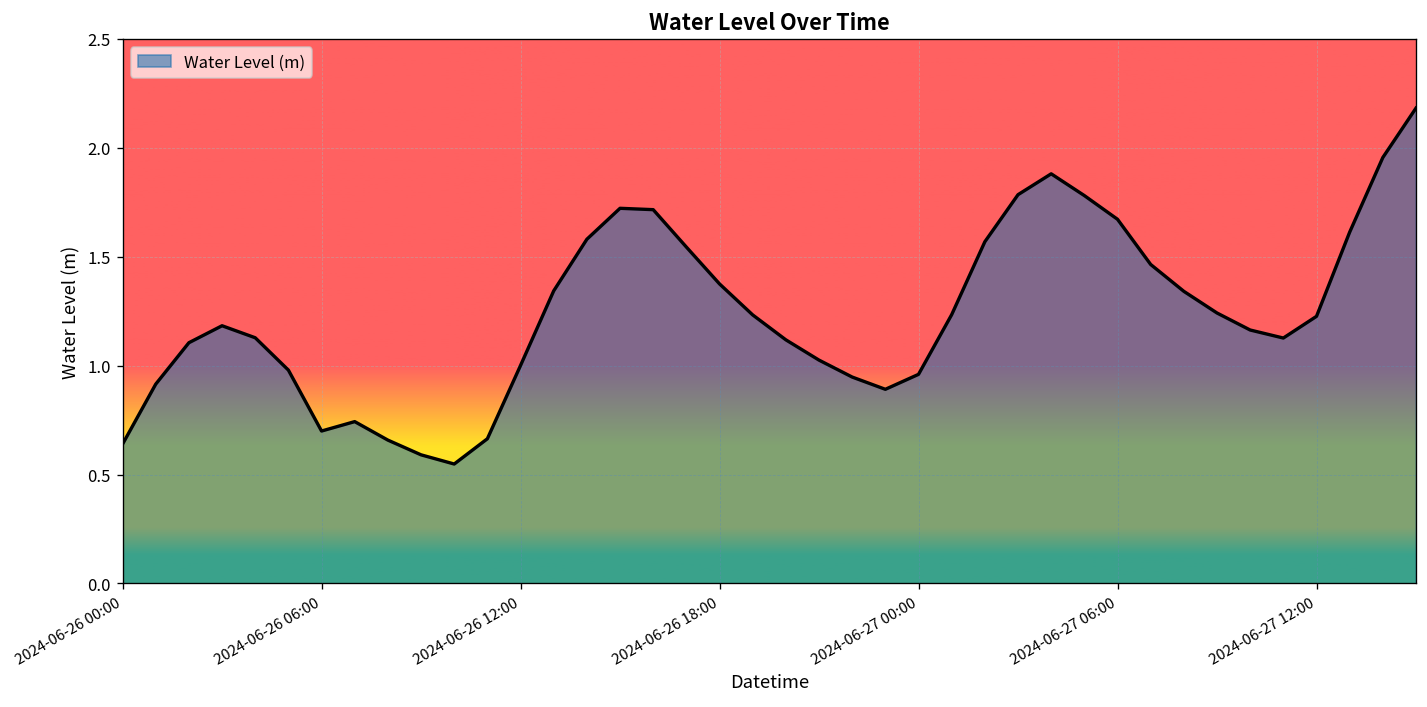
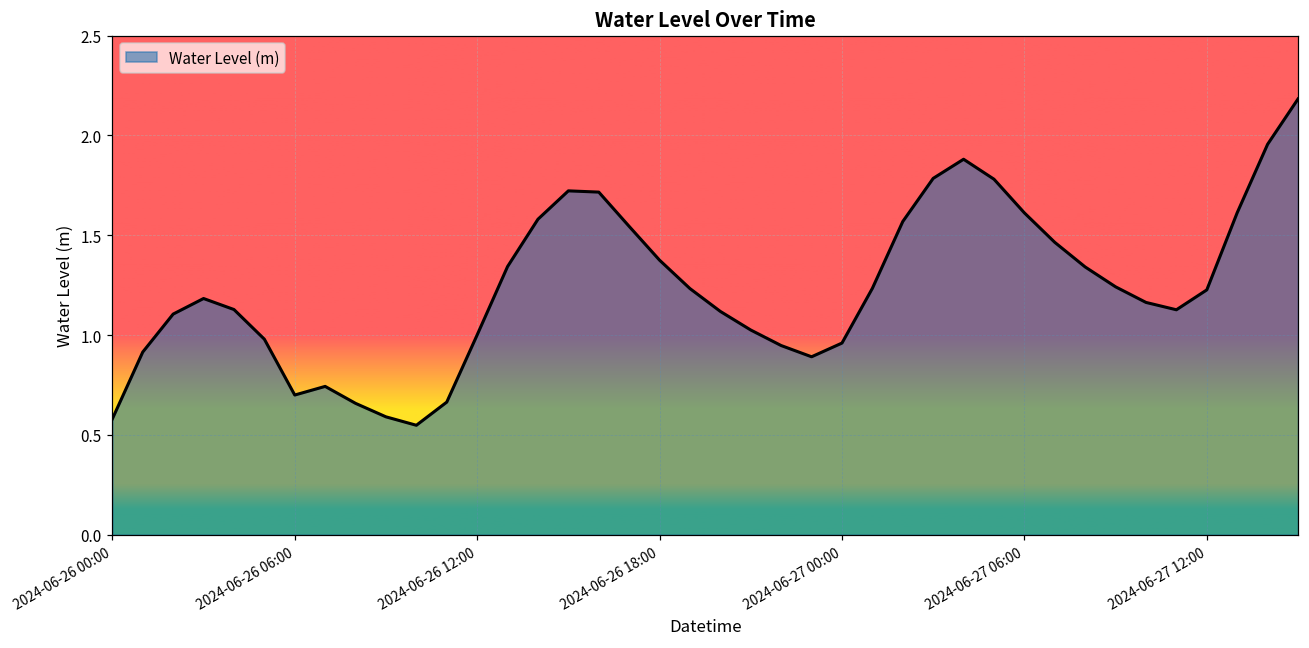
2024-06-26 00:00: 0.64 -> 0.58
2024-06-27 06:00: 1.67 -> 1.61
